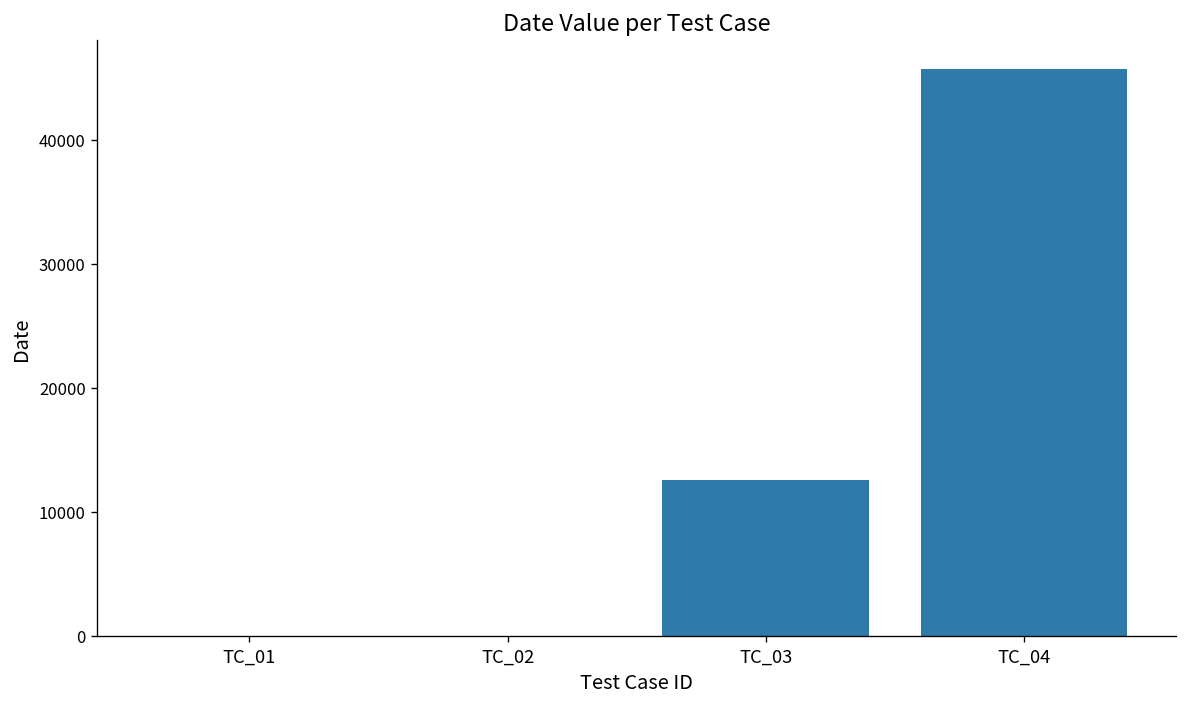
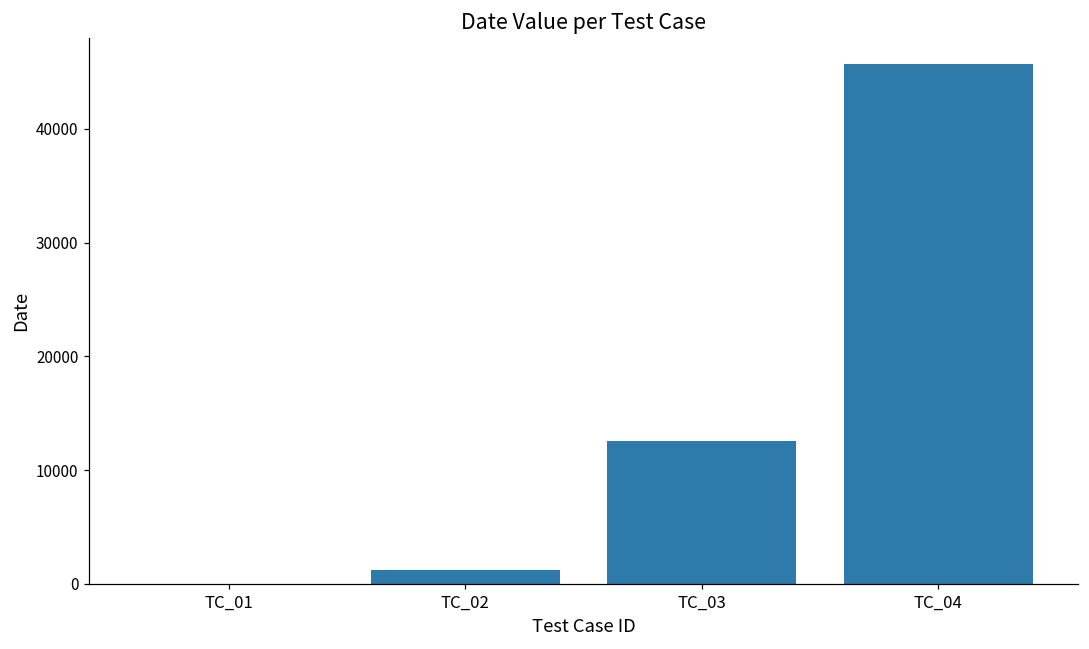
TC_02: 0 -> 1200
